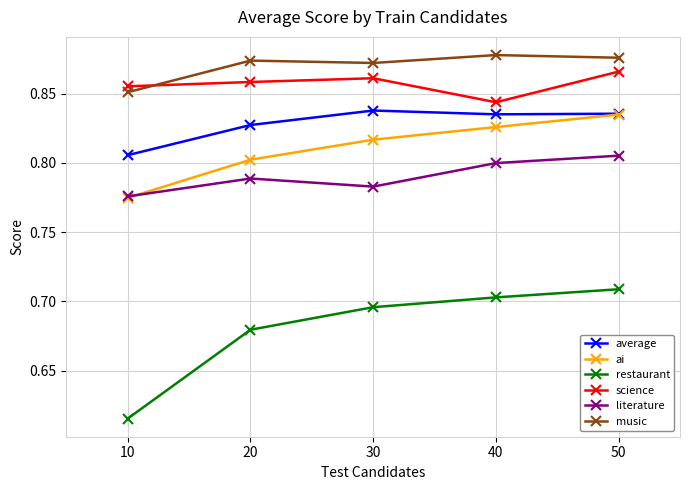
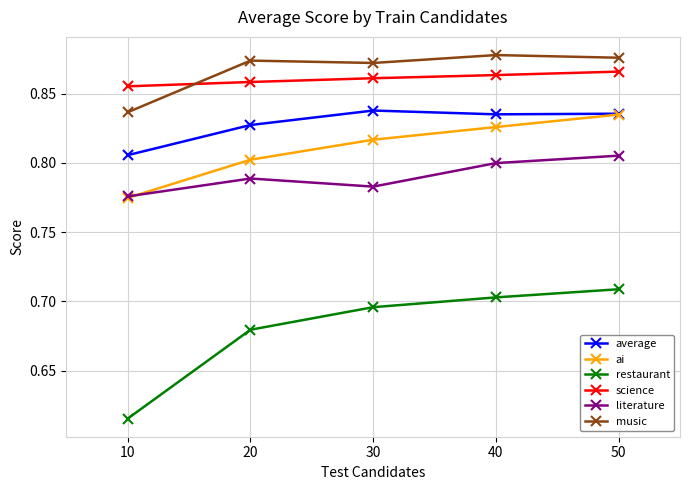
music, 10: 0.851 -> 0.837
science, 40: 0.844 -> 0.863
